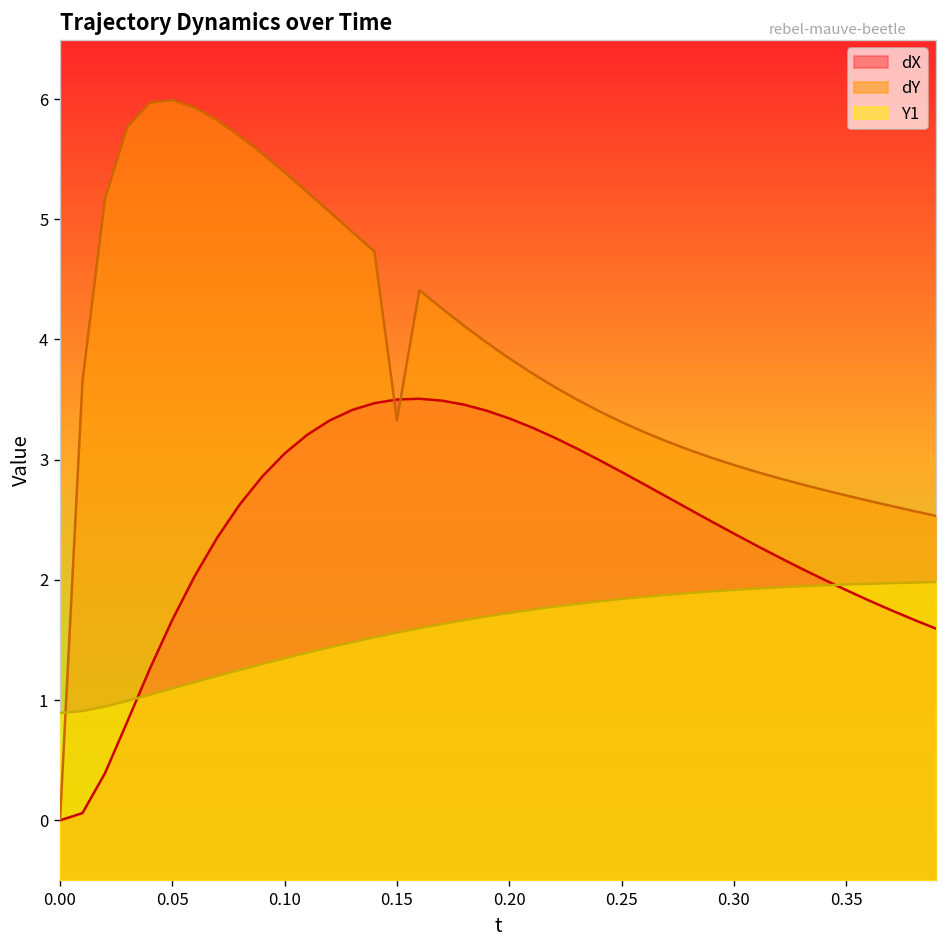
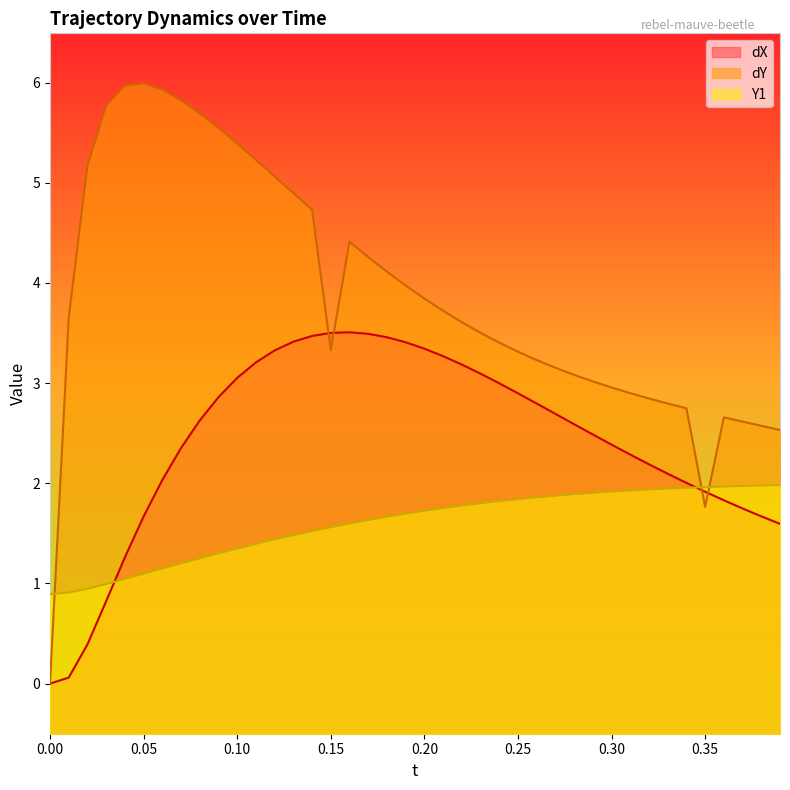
dY, 0.35: 2.70 -> 1.76
